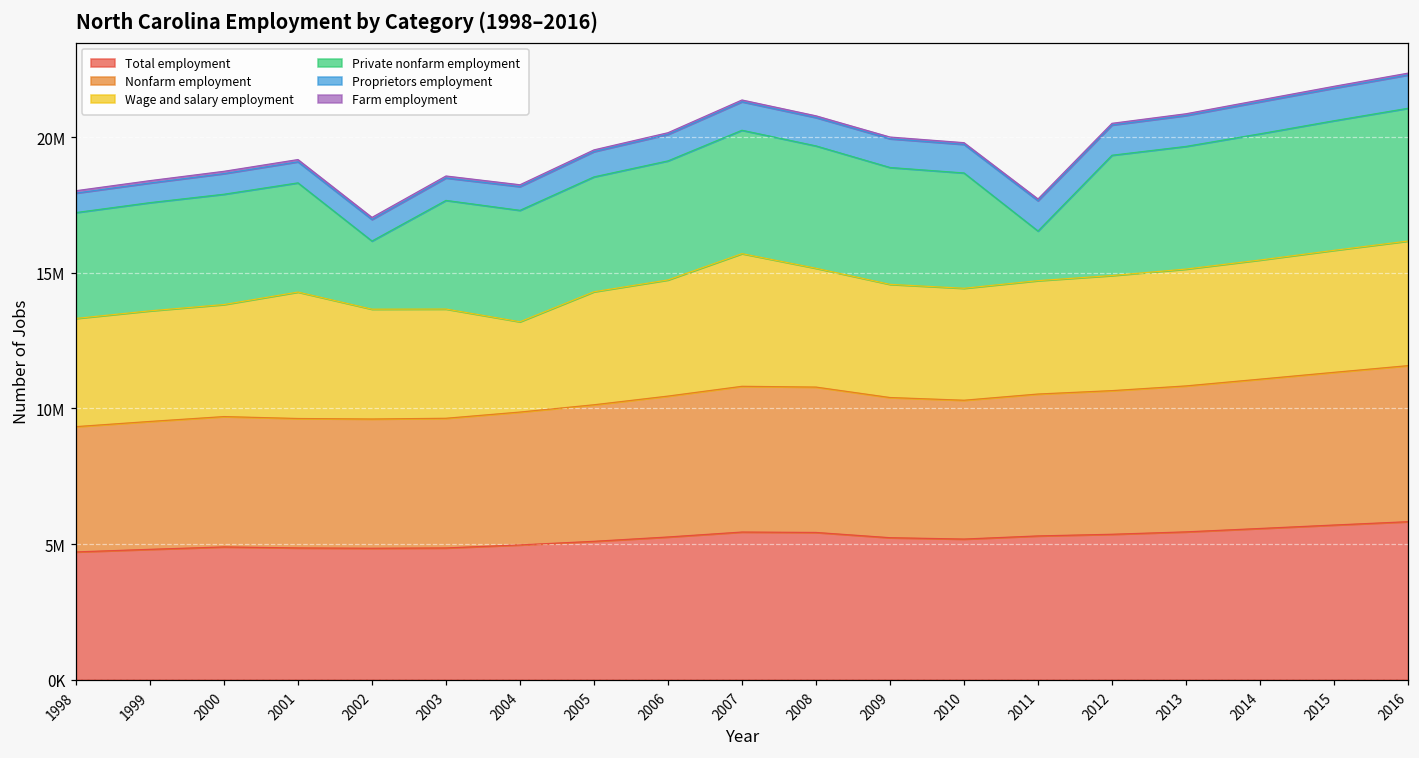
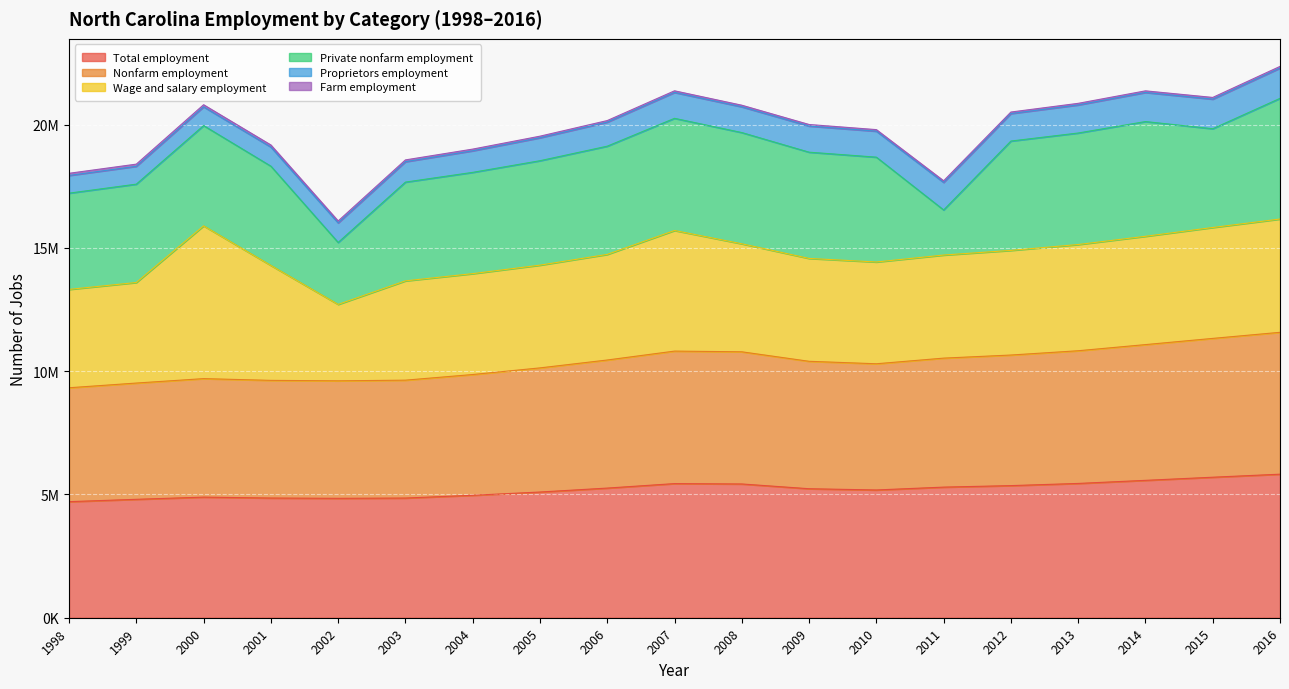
Wage and salary employment, 2000: 4100000 -> 6200000
Wage and salary employment, 2002: 4000000 -> 3100000
Wage and salary employment, 2004: 3300000 -> 4100000
Private nonfarm employment, 2015: 4800000 -> 4000000
